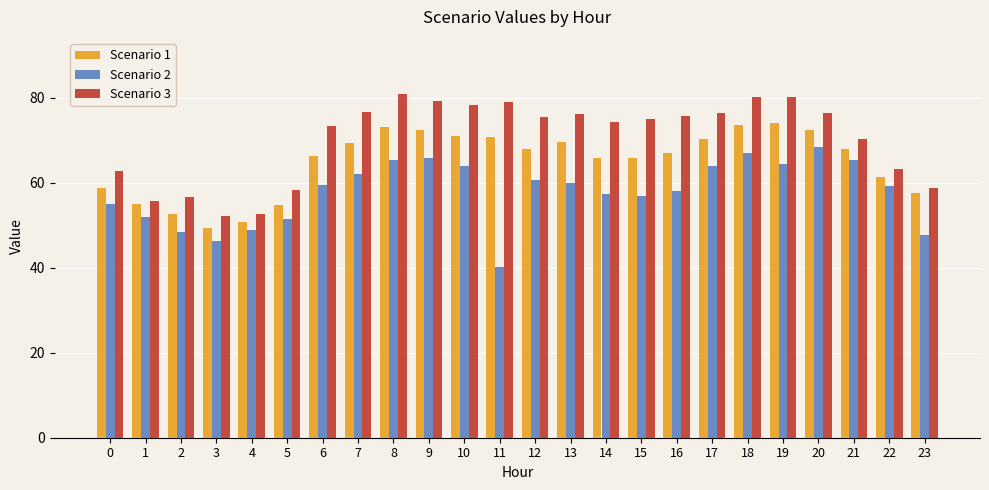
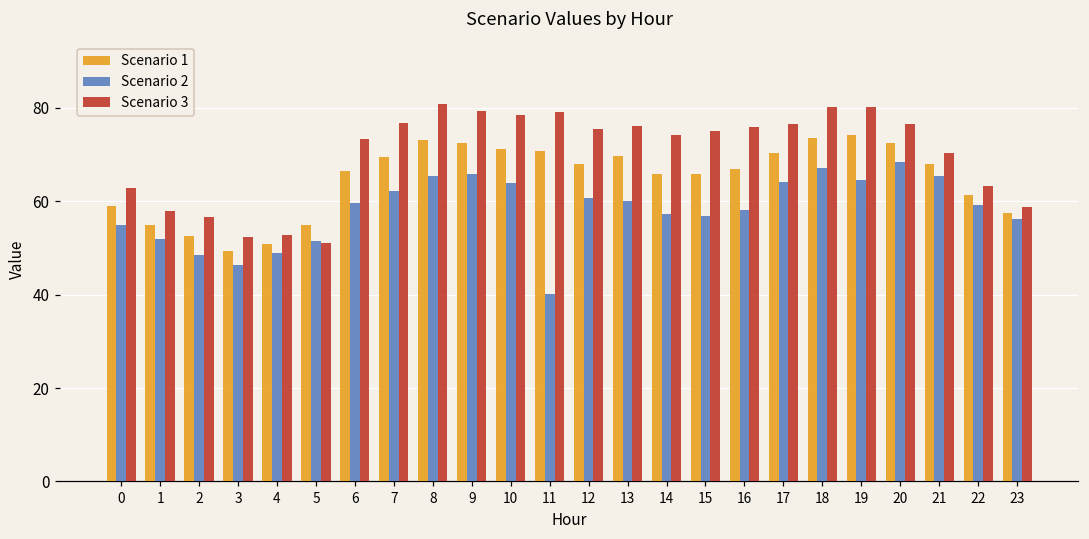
Scenario 3, 1: 56 -> 58
Scenario 3, 5: 58 -> 51
Scenario 2, 23: 48 -> 56
